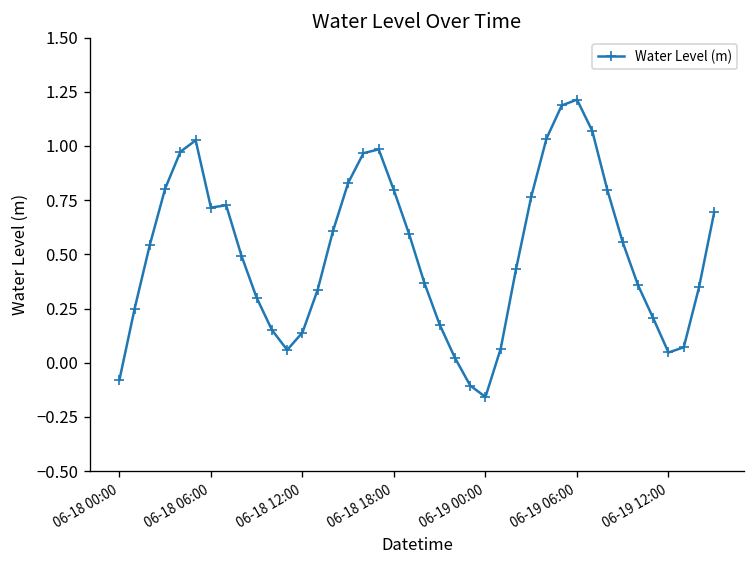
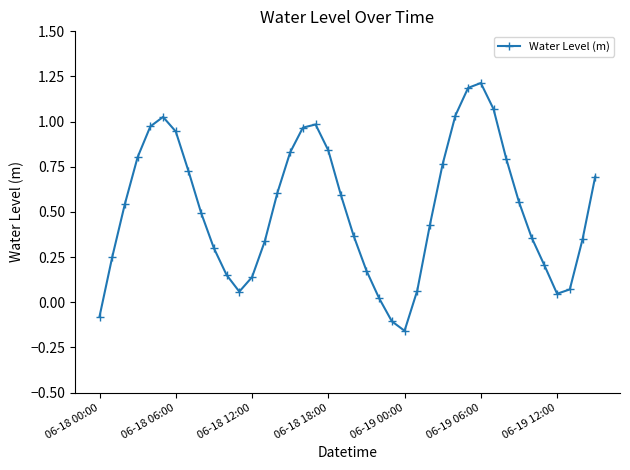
06-18 06:00: 0.72 -> 0.95
06-18 18:00: 0.79 -> 0.84
